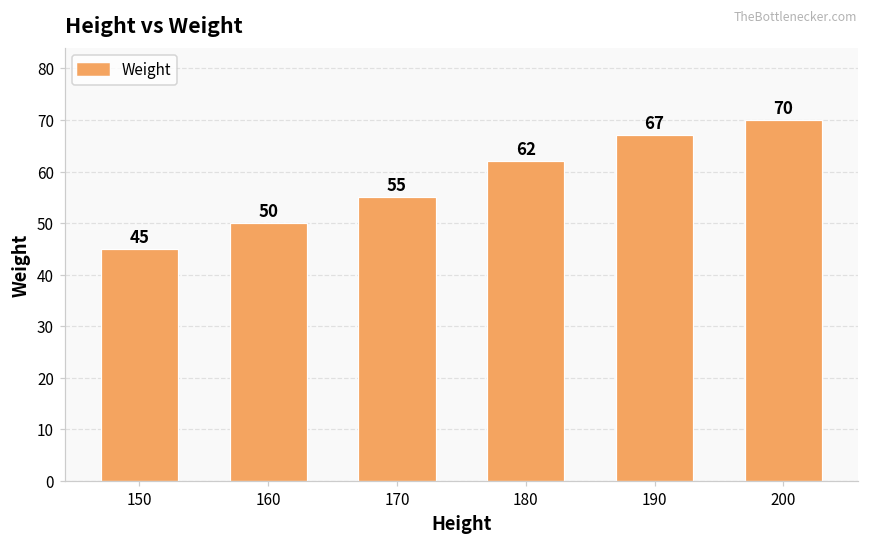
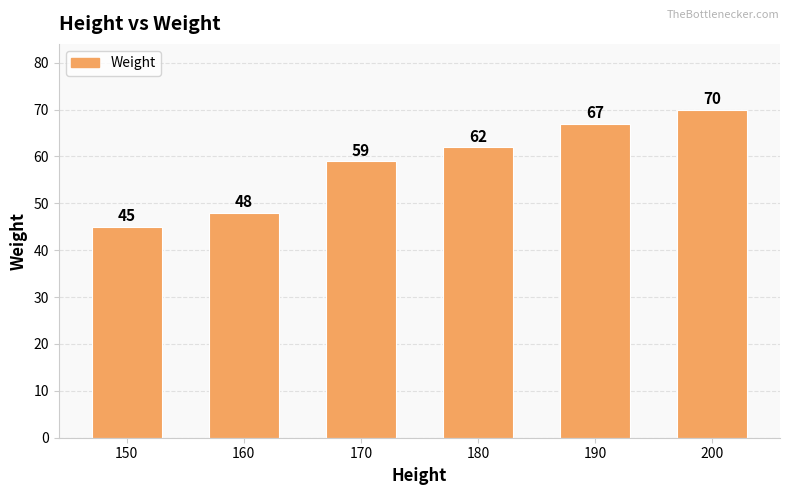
160: 50 -> 48
170: 55 -> 59
